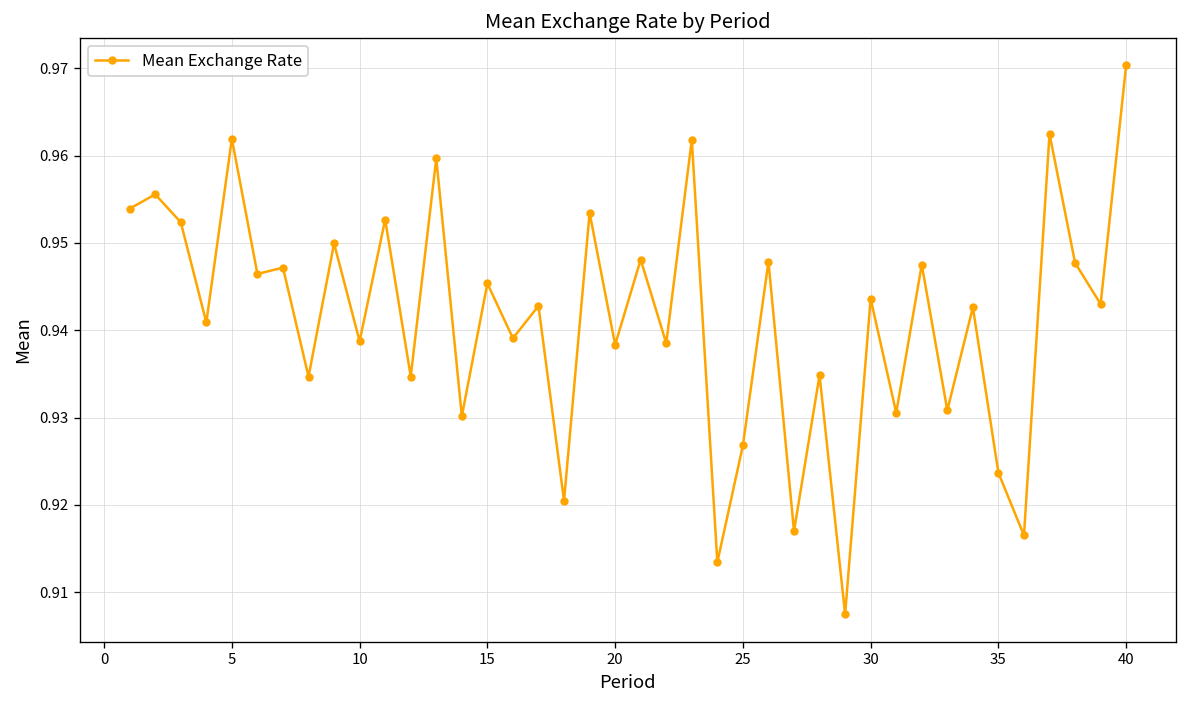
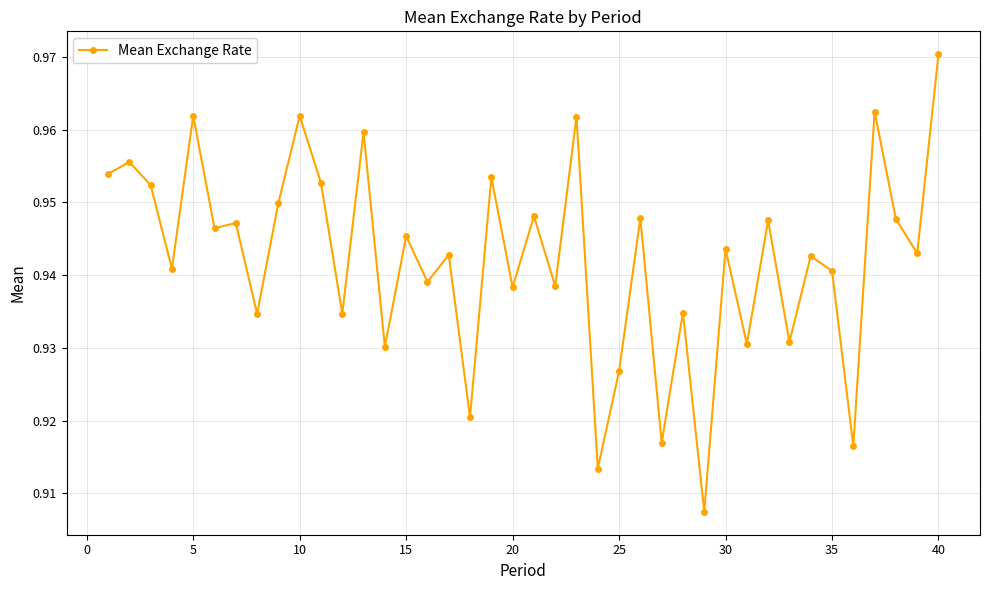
10: 0.939 -> 0.962
35: 0.924 -> 0.941
